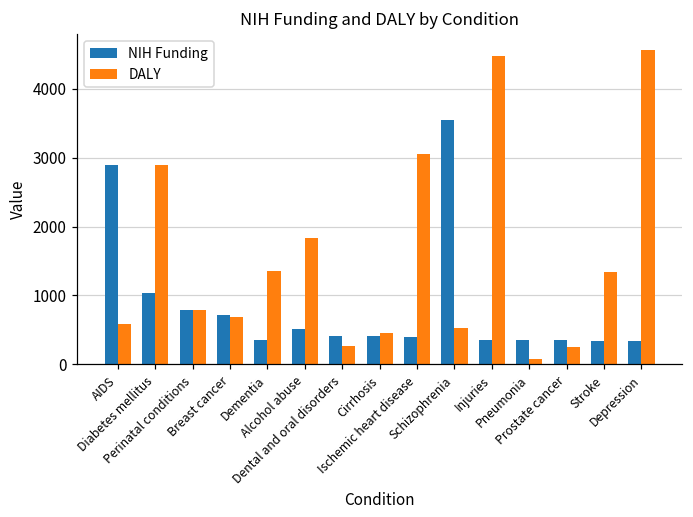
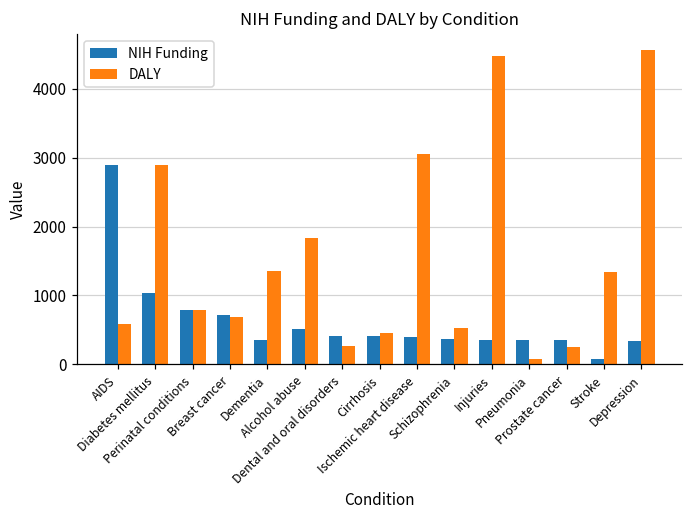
NIH Funding, Schizophrenia: 3500 -> 400
NIH Funding, Stroke: 300 -> 100
